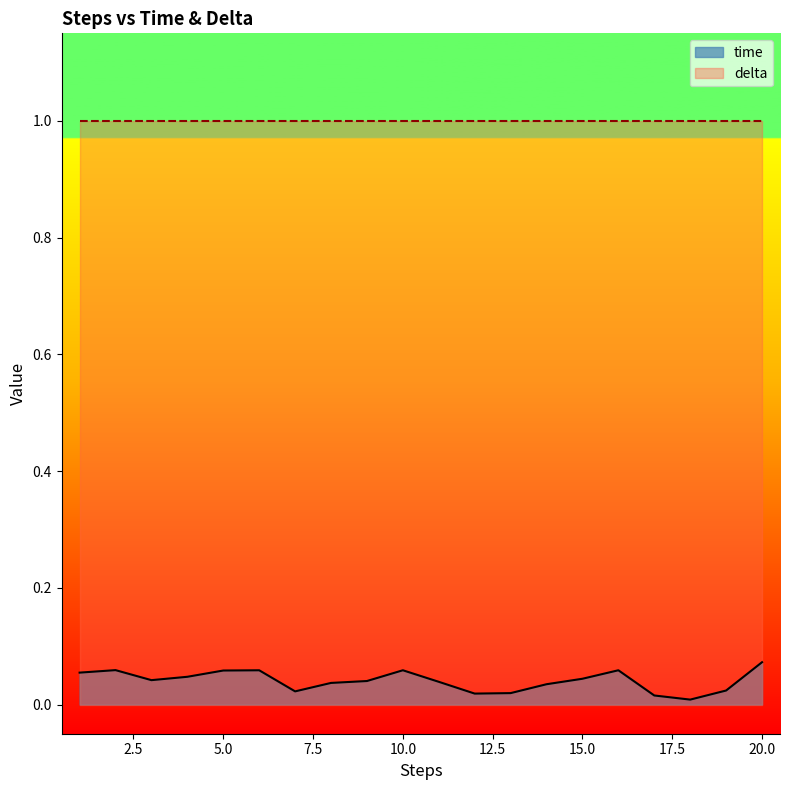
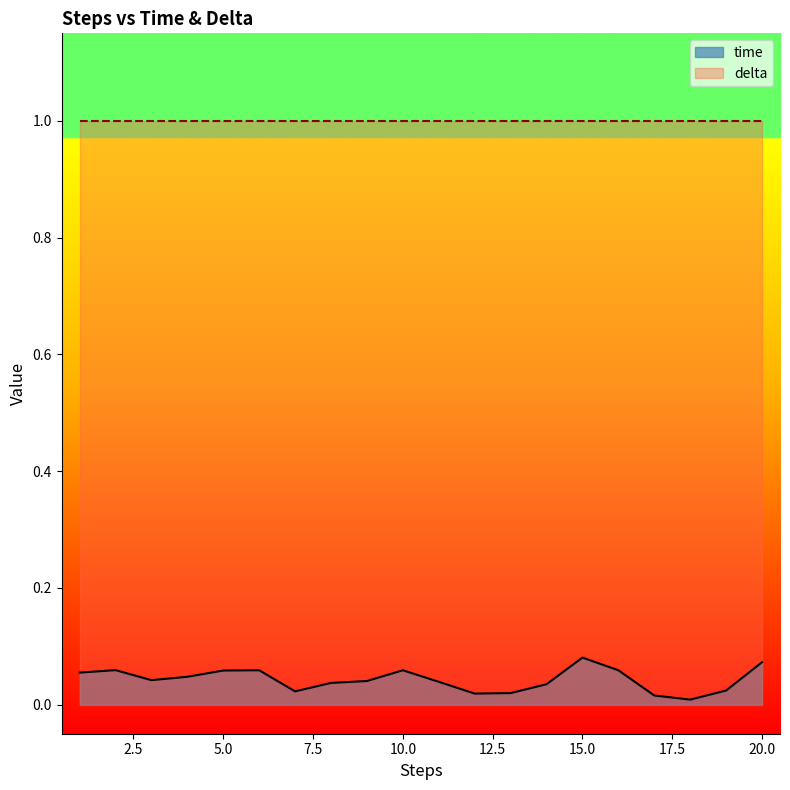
time, 15.0: 0.04 -> 0.08
